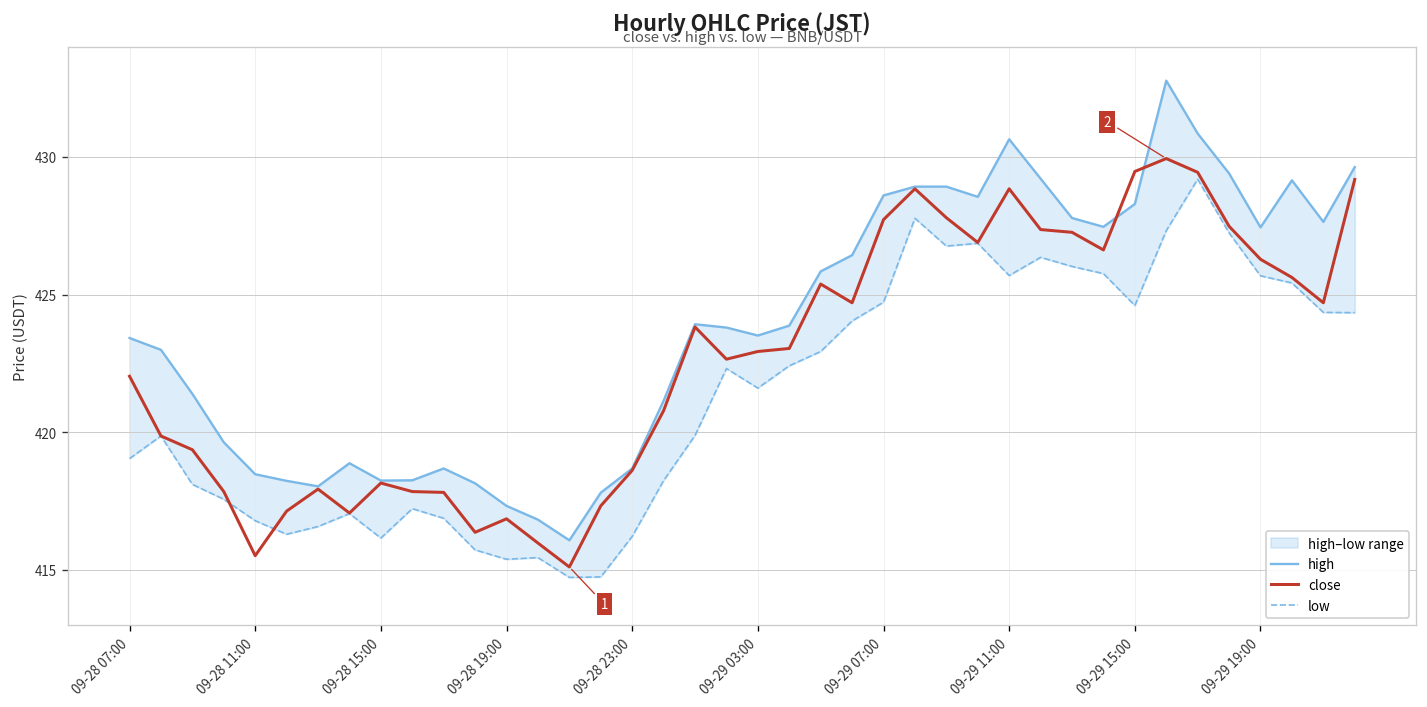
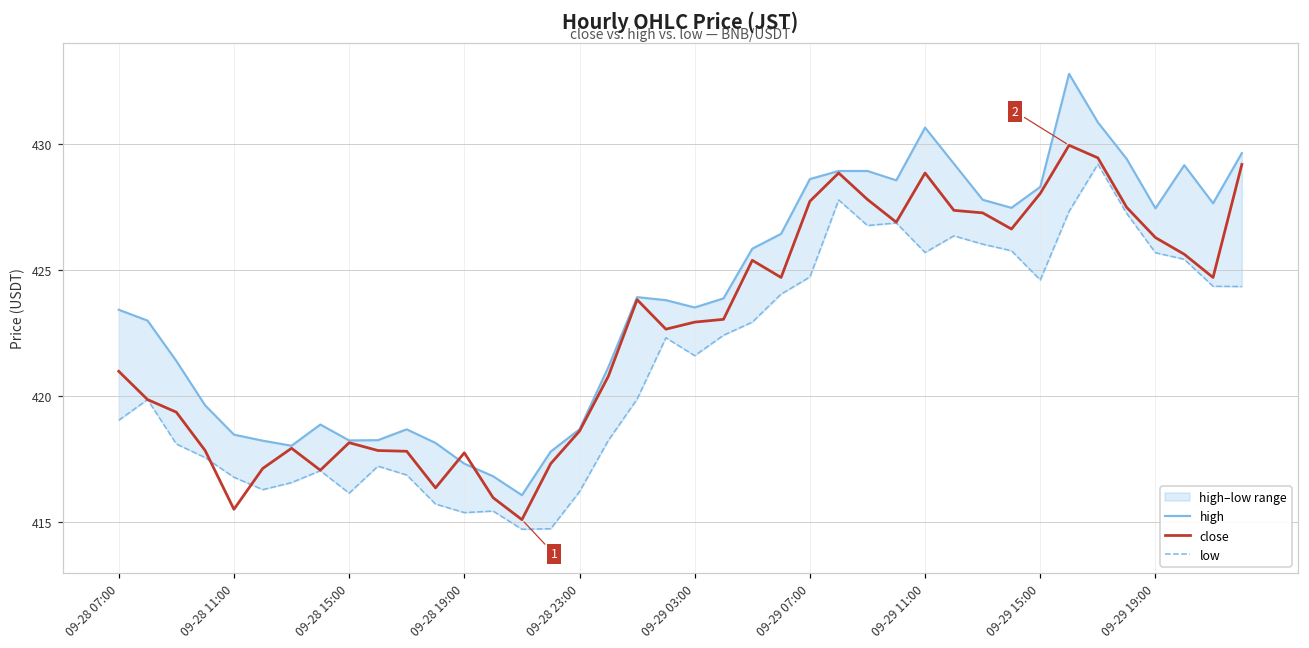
close, 09-28 07:00: 422.0 -> 421.0
close, 09-28 19:00: 416.9 -> 417.8
close, 09-29 15:00: 429.5 -> 428.0
